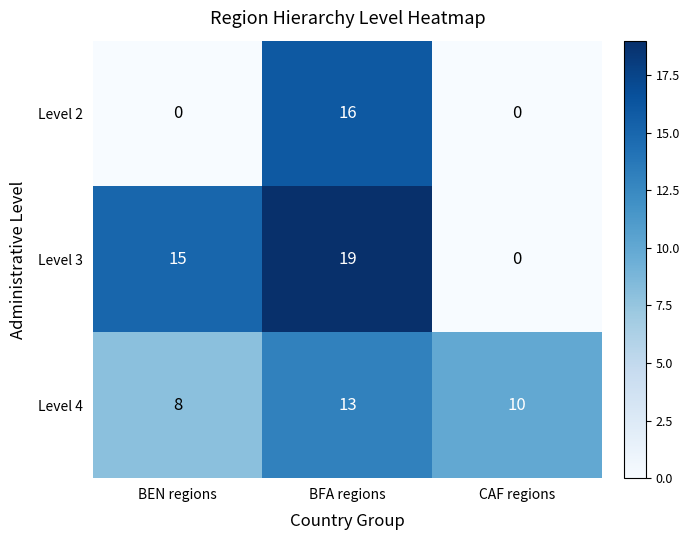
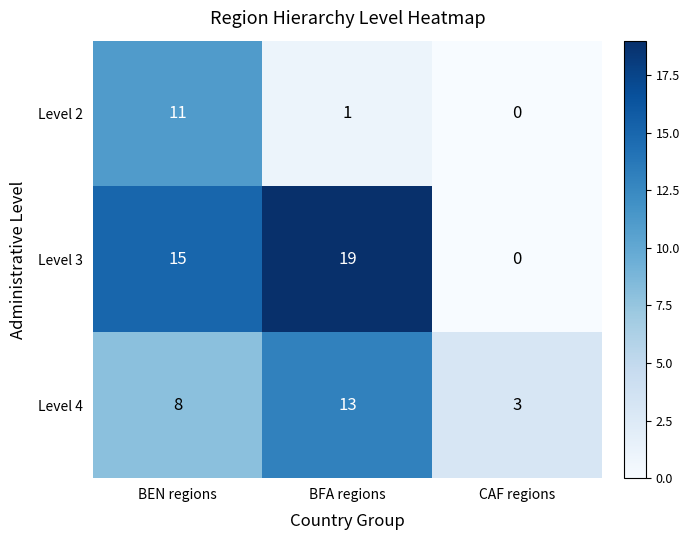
Level 2, BEN regions: 0 -> 11
Level 2, BFA regions: 16 -> 1
Level 4, CAF regions: 10 -> 3
